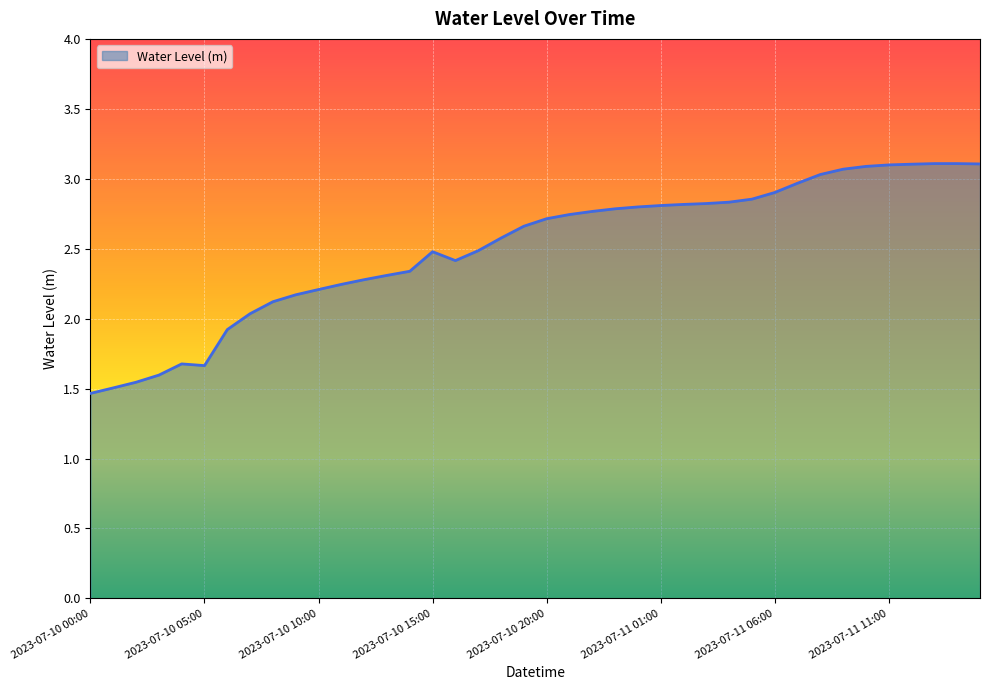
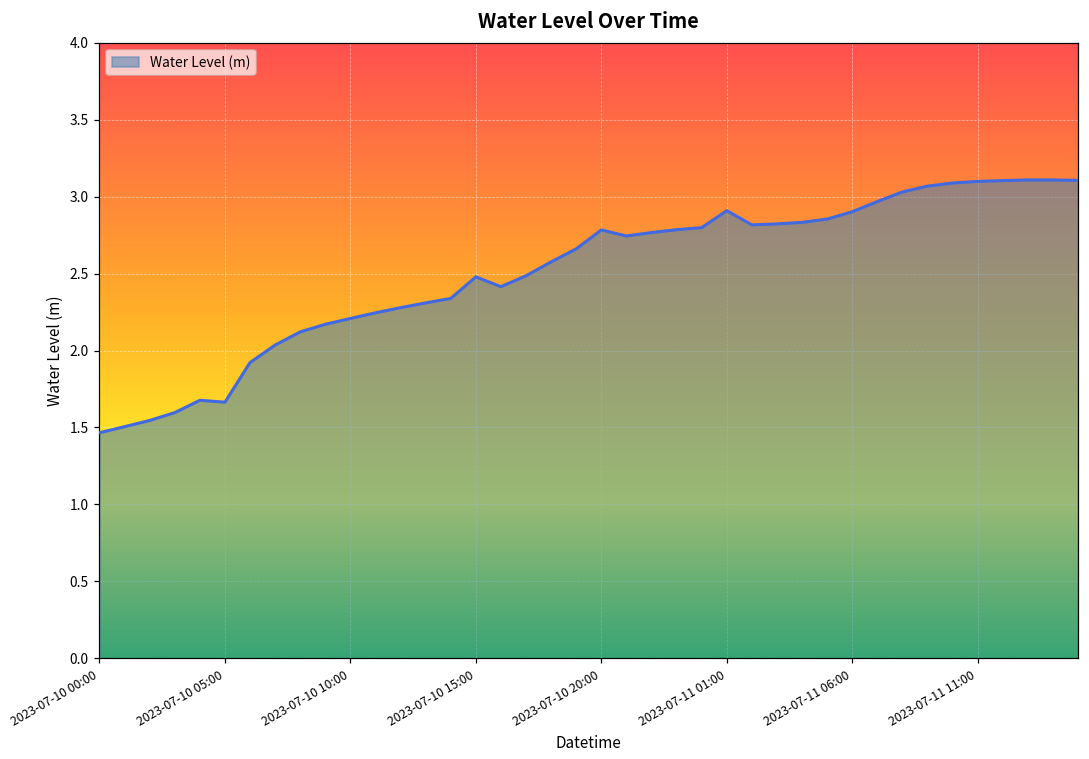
2023-07-10 20:00: 2.71 -> 2.78
2023-07-11 01:00: 2.81 -> 2.91
